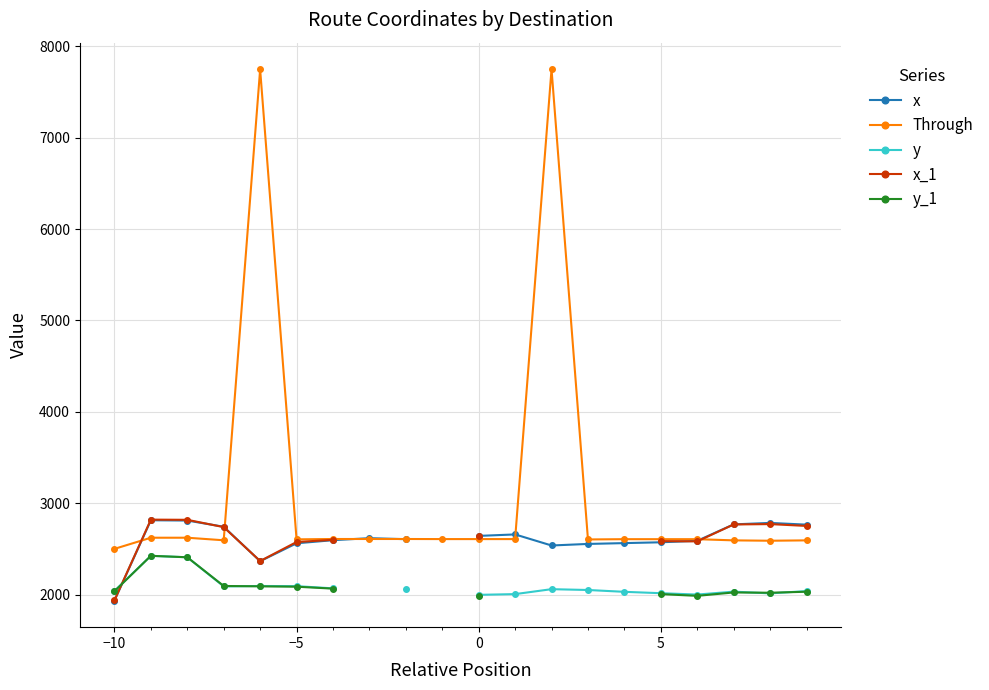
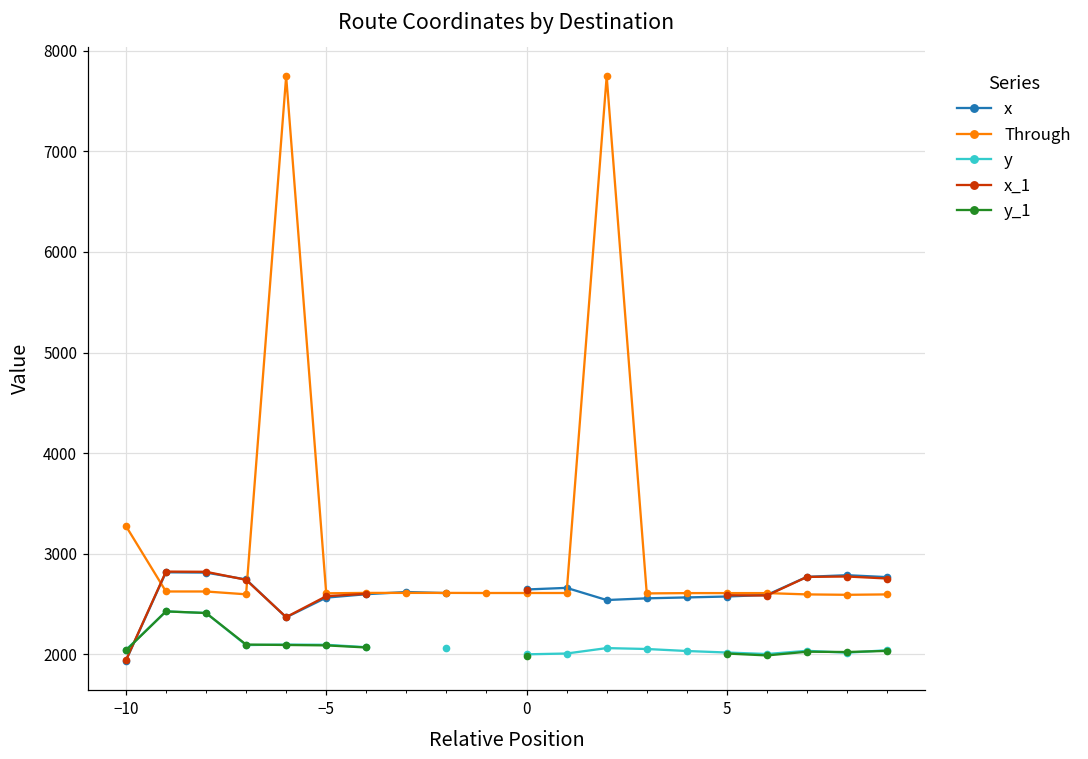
Through, −10: 2500 -> 3300
